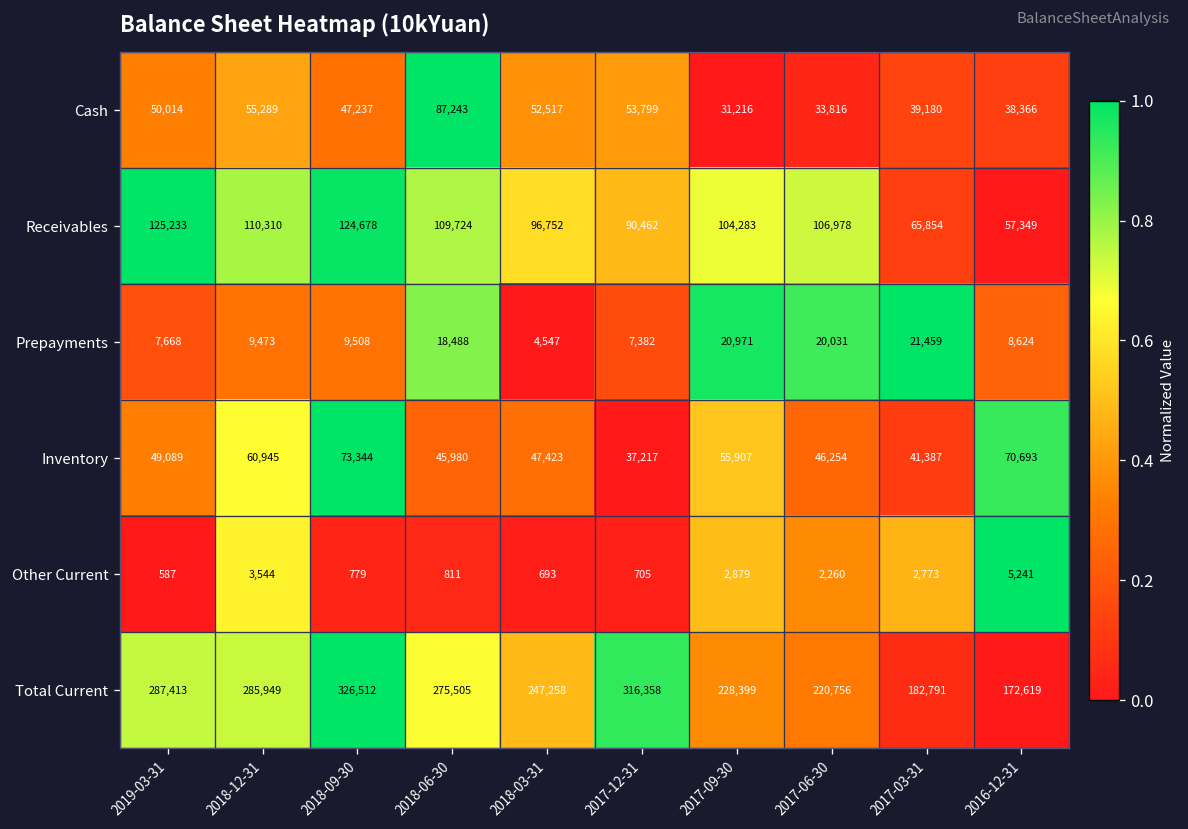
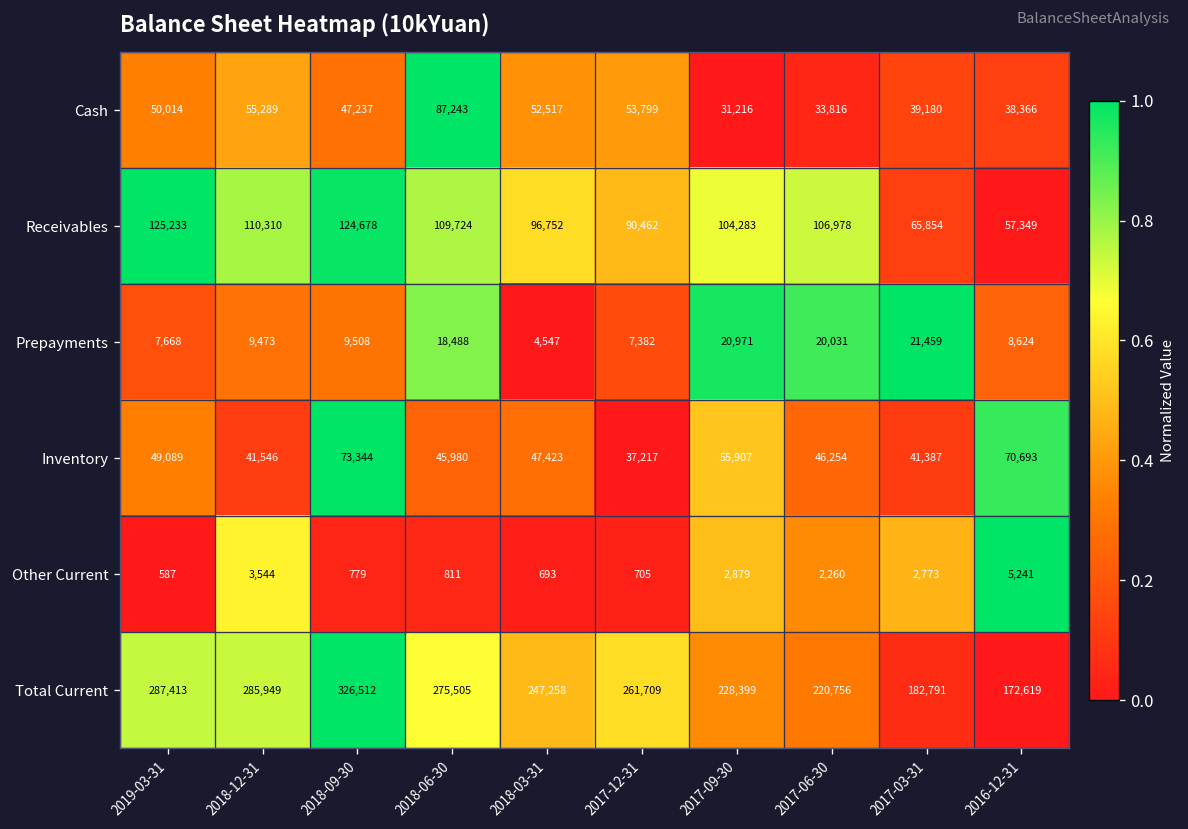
Inventory, 2018-12-31: 60,945 -> 41,546
Total Current, 2017-12-31: 316,358 -> 261,709
